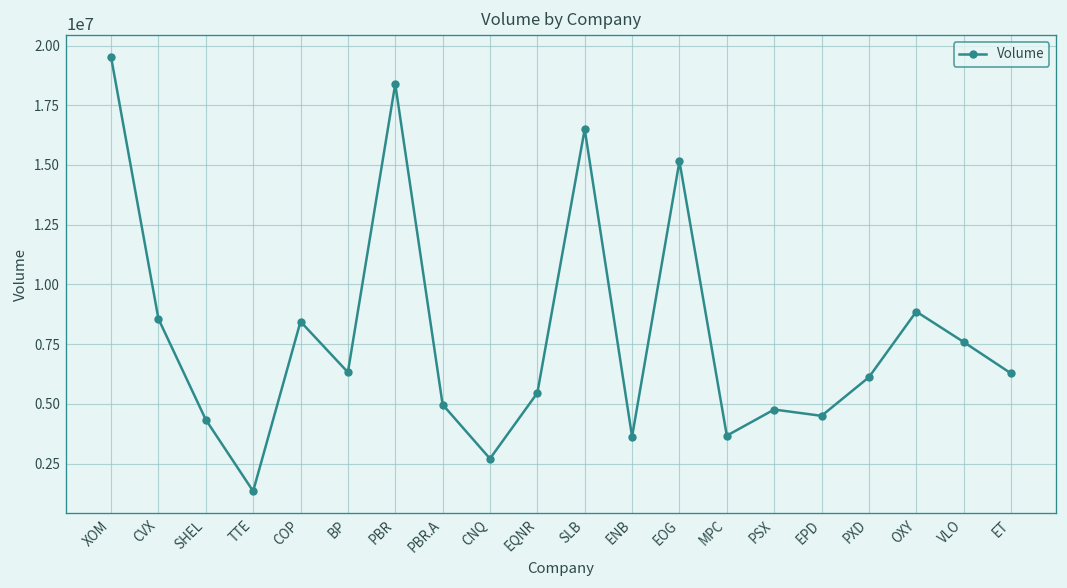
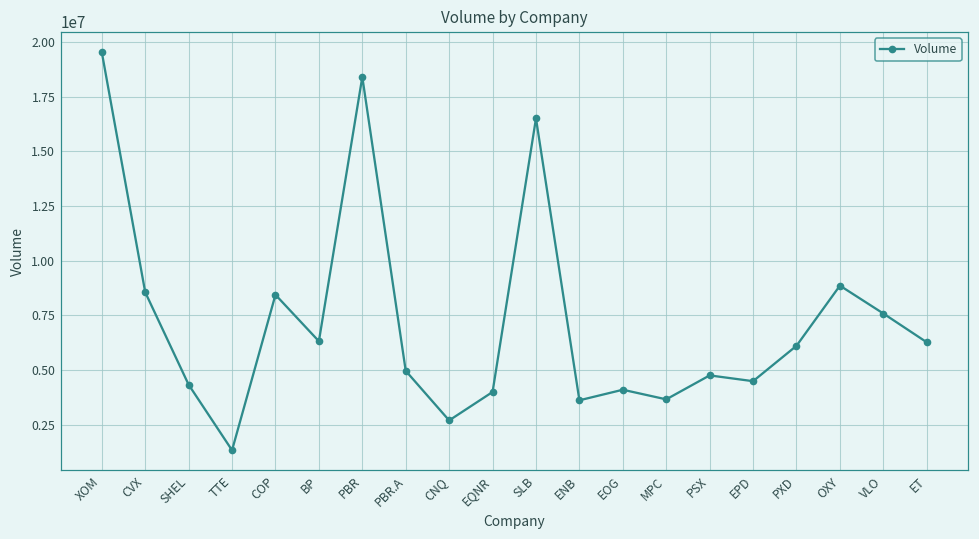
EQNR: 5500000 -> 4000000
EOG: 15200000 -> 4100000
